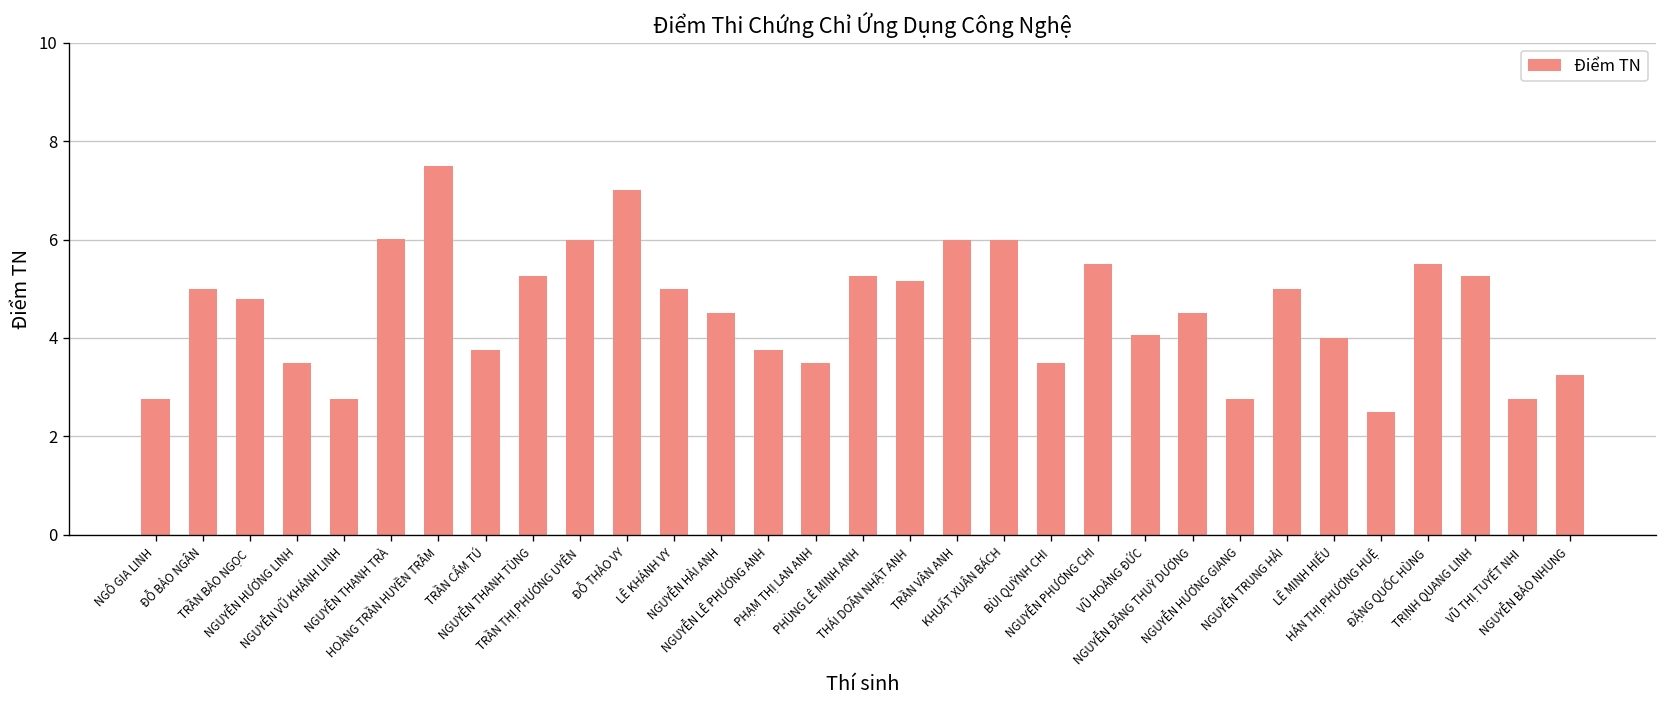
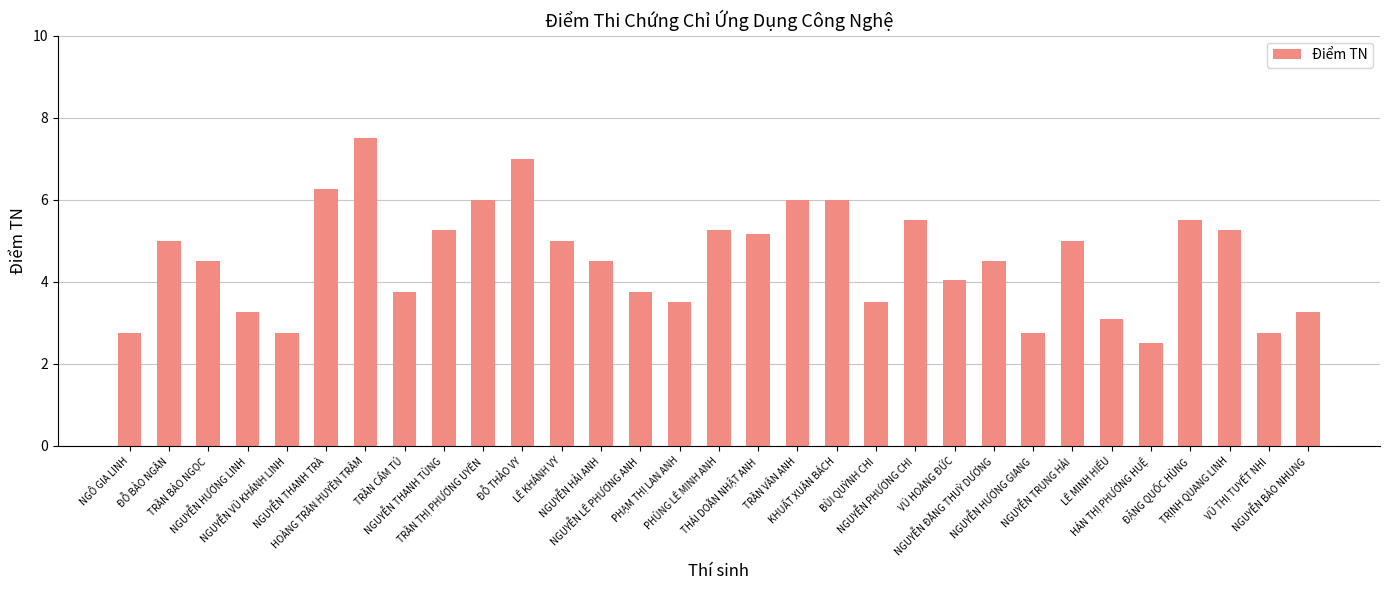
TRẦN BẢO NGỌC: 4.8 -> 4.5
NGUYỄN HƯƠNG LINH: 3.5 -> 3.3
NGUYỄN THANH TRÀ: 6.0 -> 6.3
LÊ MINH HIẾU: 4.0 -> 3.1
